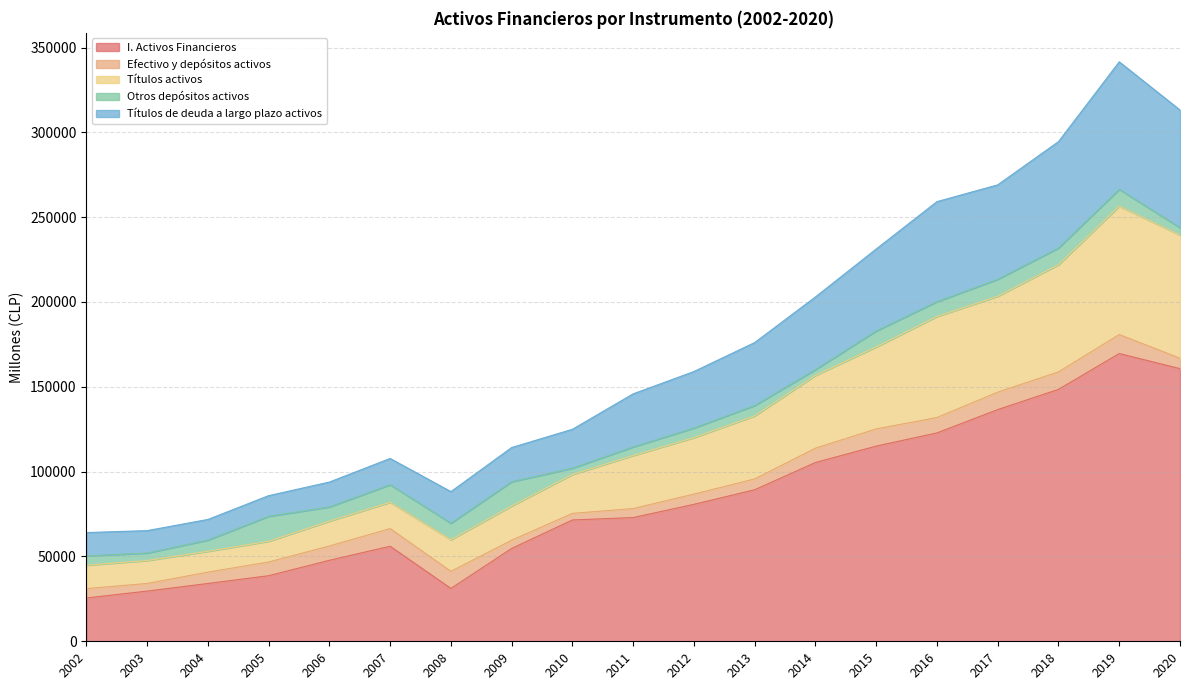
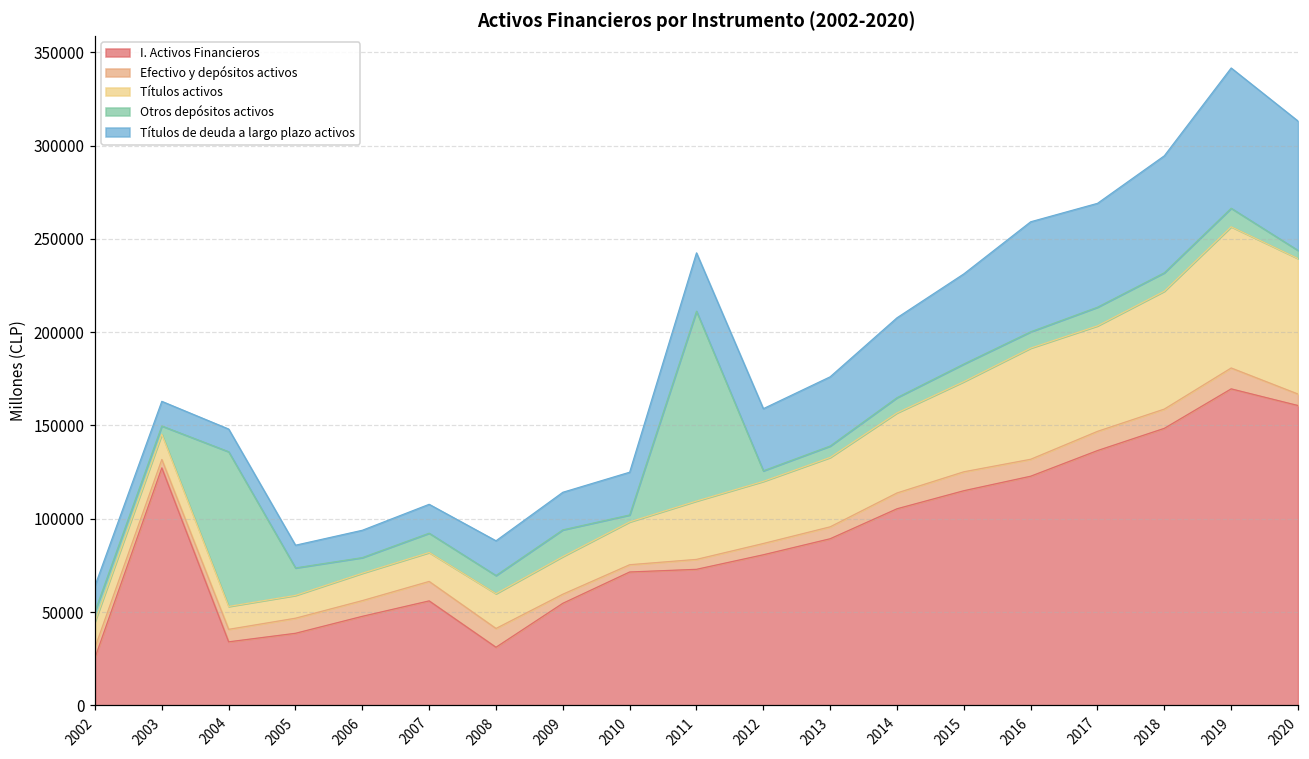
I. Activos Financieros, 2003: 30000 -> 127000
Otros depósitos activos, 2004: 7000 -> 83000
Otros depósitos activos, 2011: 5000 -> 102000
Otros depósitos activos, 2014: 3000 -> 8000
